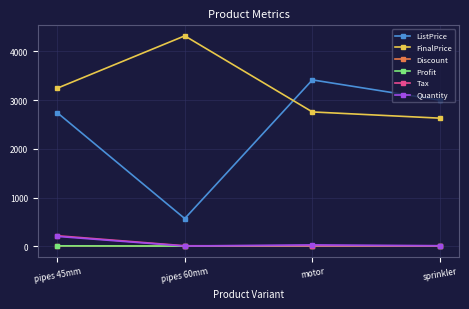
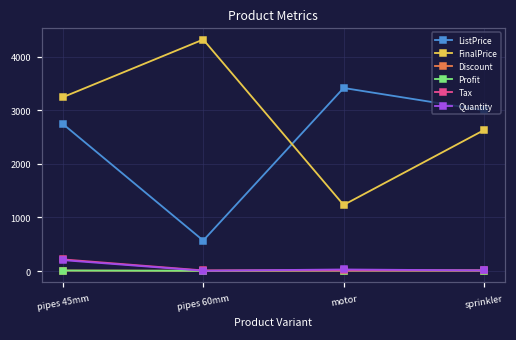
FinalPrice, motor: 2800 -> 1200
